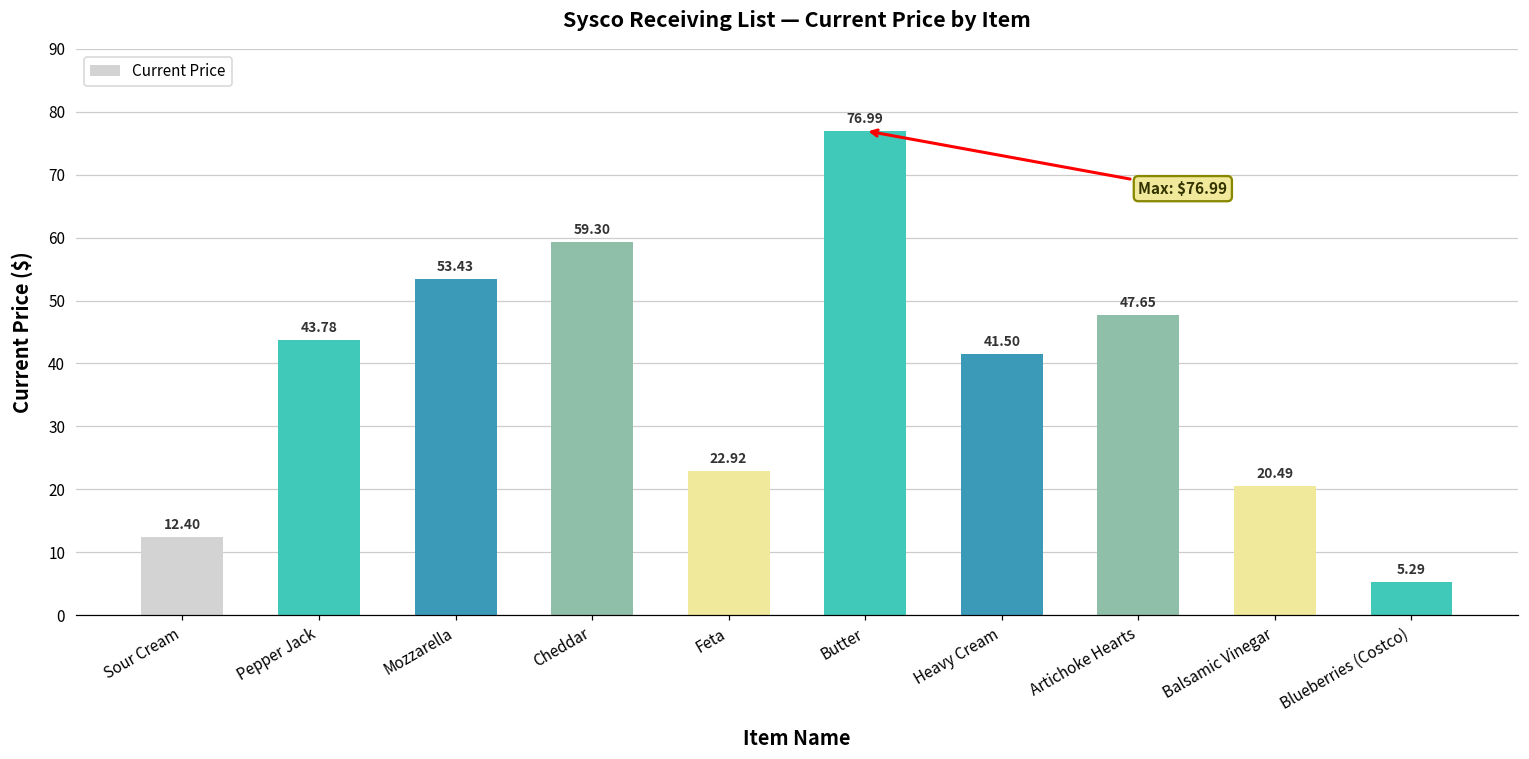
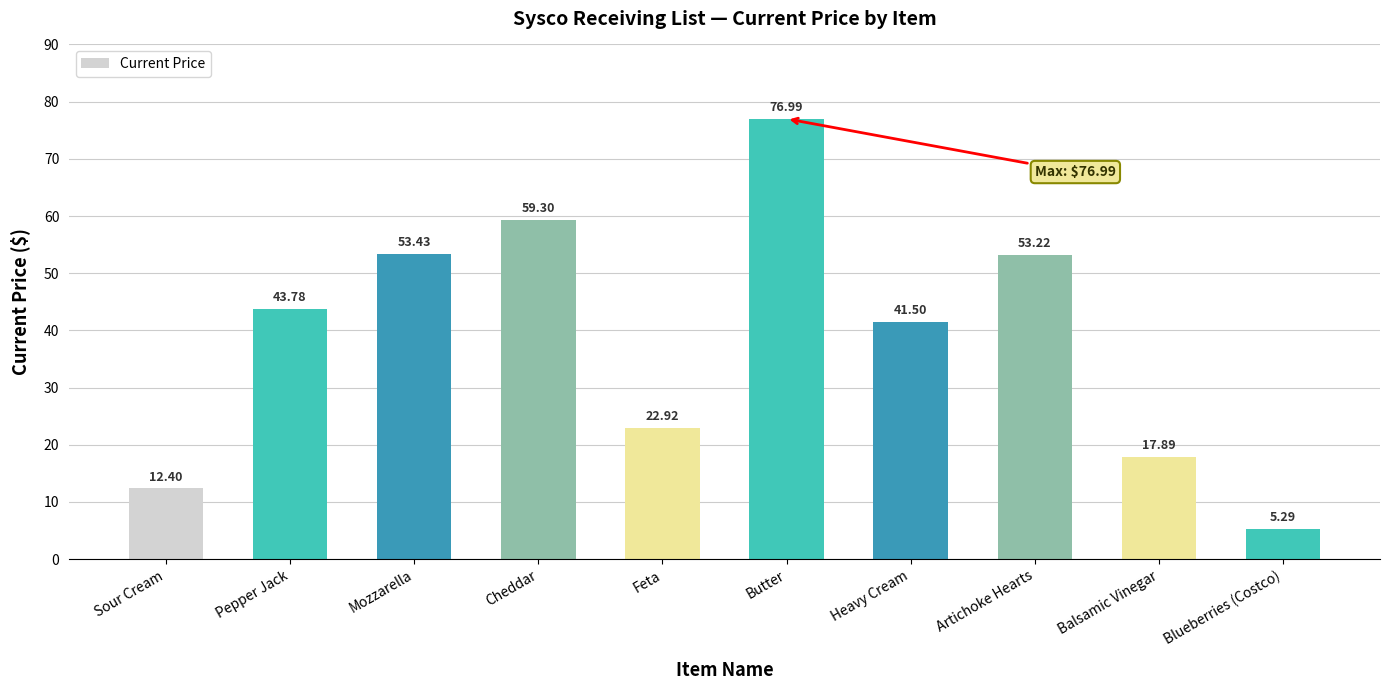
Artichoke Hearts: 47.65 -> 53.22
Balsamic Vinegar: 20.49 -> 17.89
